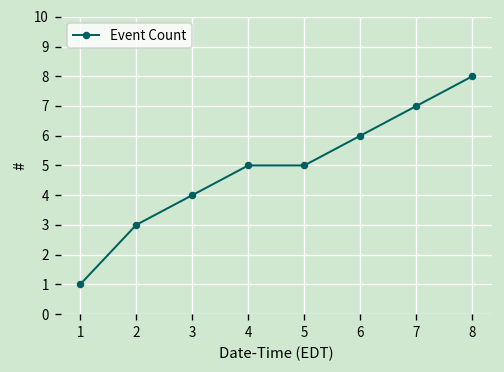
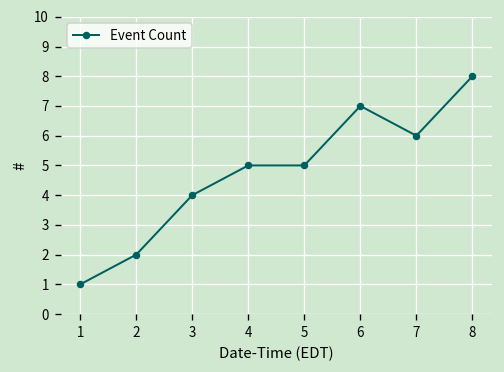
2: 3 -> 2
6: 6 -> 7
7: 7 -> 6
